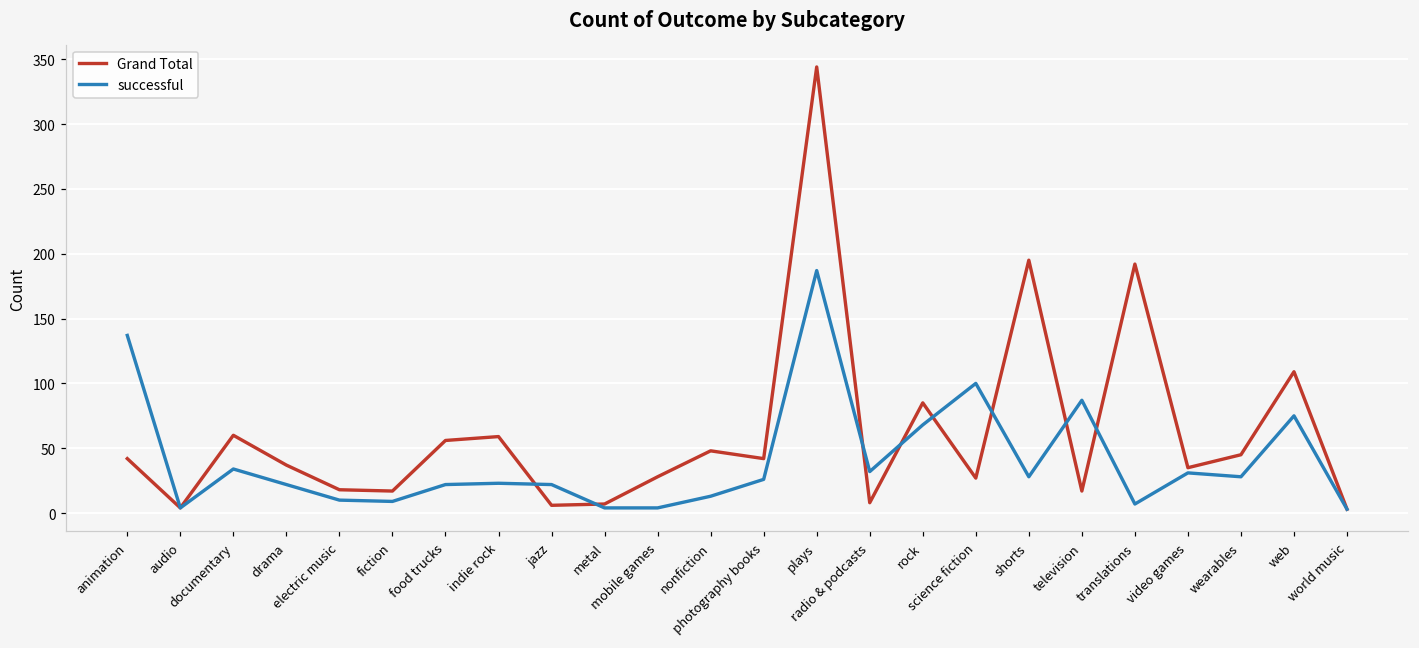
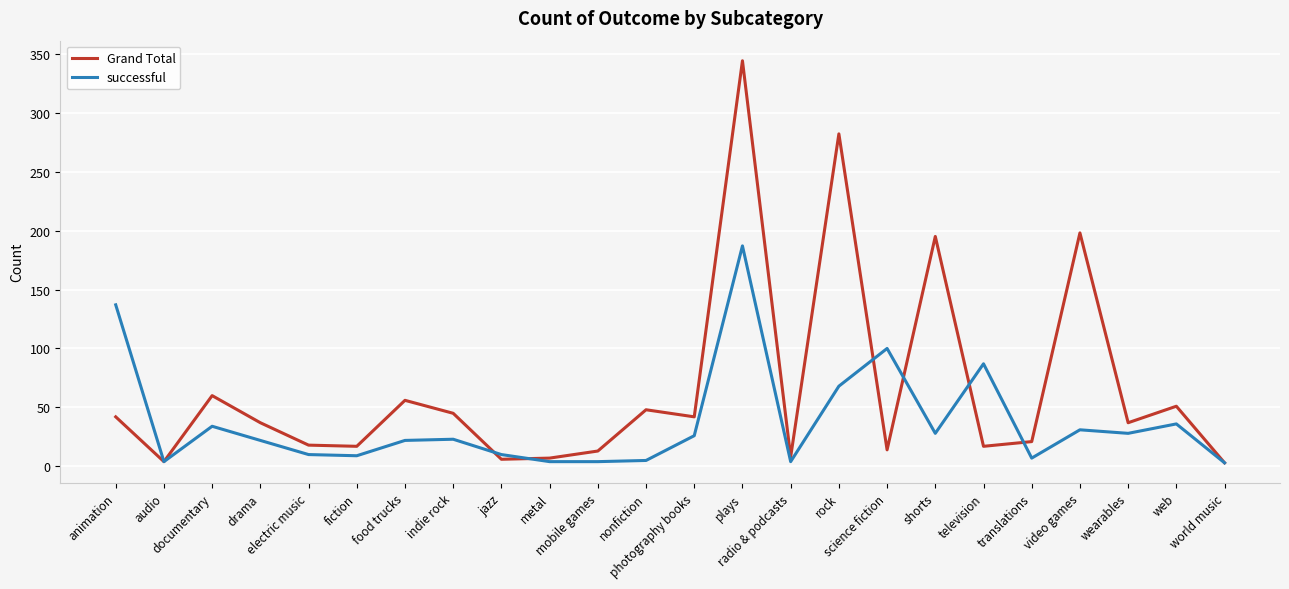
Grand Total, indie rock: 59 -> 45
successful, jazz: 22 -> 10
Grand Total, mobile games: 28 -> 13
successful, nonfiction: 13 -> 5
successful, radio & podcasts: 32 -> 4
Grand Total, rock: 85 -> 282
Grand Total, science fiction: 27 -> 14
Grand Total, translations: 192 -> 21
Grand Total, video games: 35 -> 198
Grand Total, wearables: 45 -> 37
Grand Total, web: 109 -> 51
successful, web: 75 -> 36
